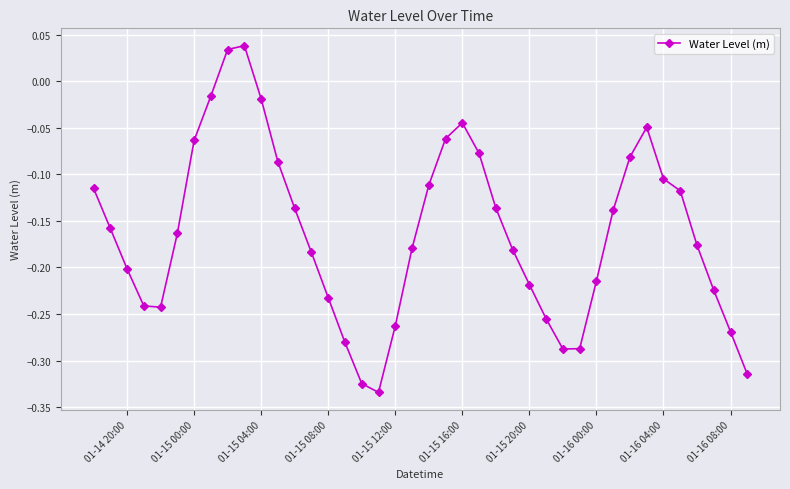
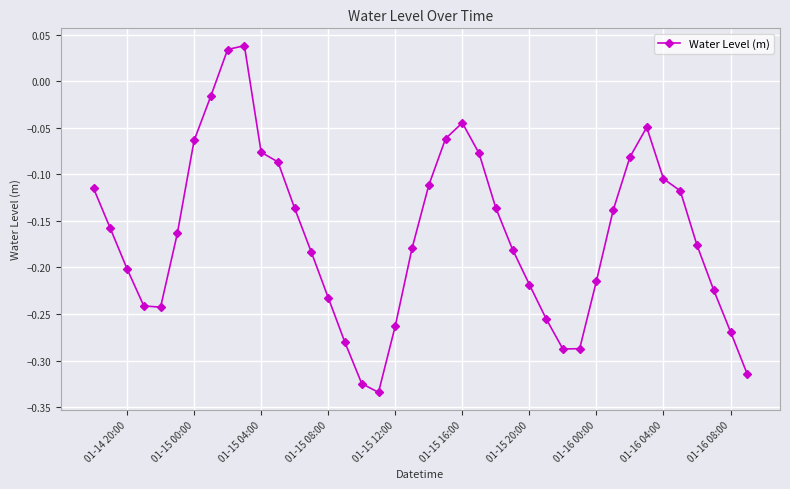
01-15 04:00: -0.02 -> -0.08
